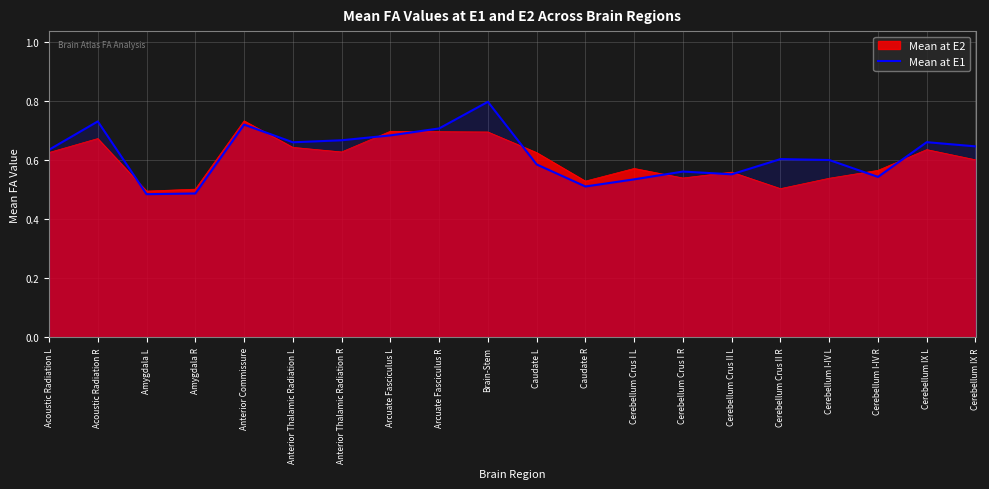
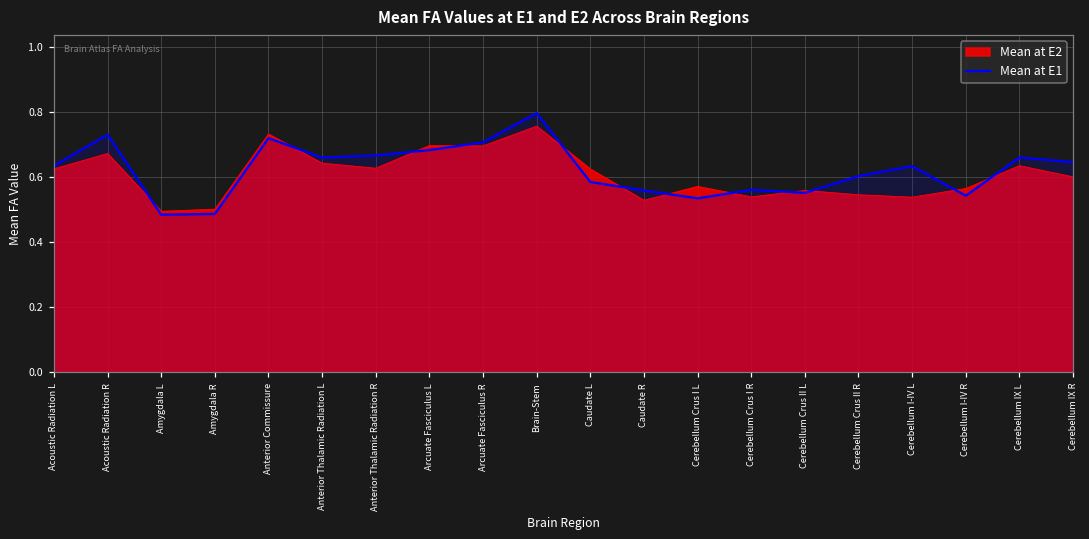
Mean at E2, Brain-Stem: 0.69 -> 0.76
Mean at E1, Caudate R: 0.51 -> 0.56
Mean at E2, Cerebellum Crus II R: 0.50 -> 0.55
Mean at E1, Cerebellum I-IV L: 0.60 -> 0.63
